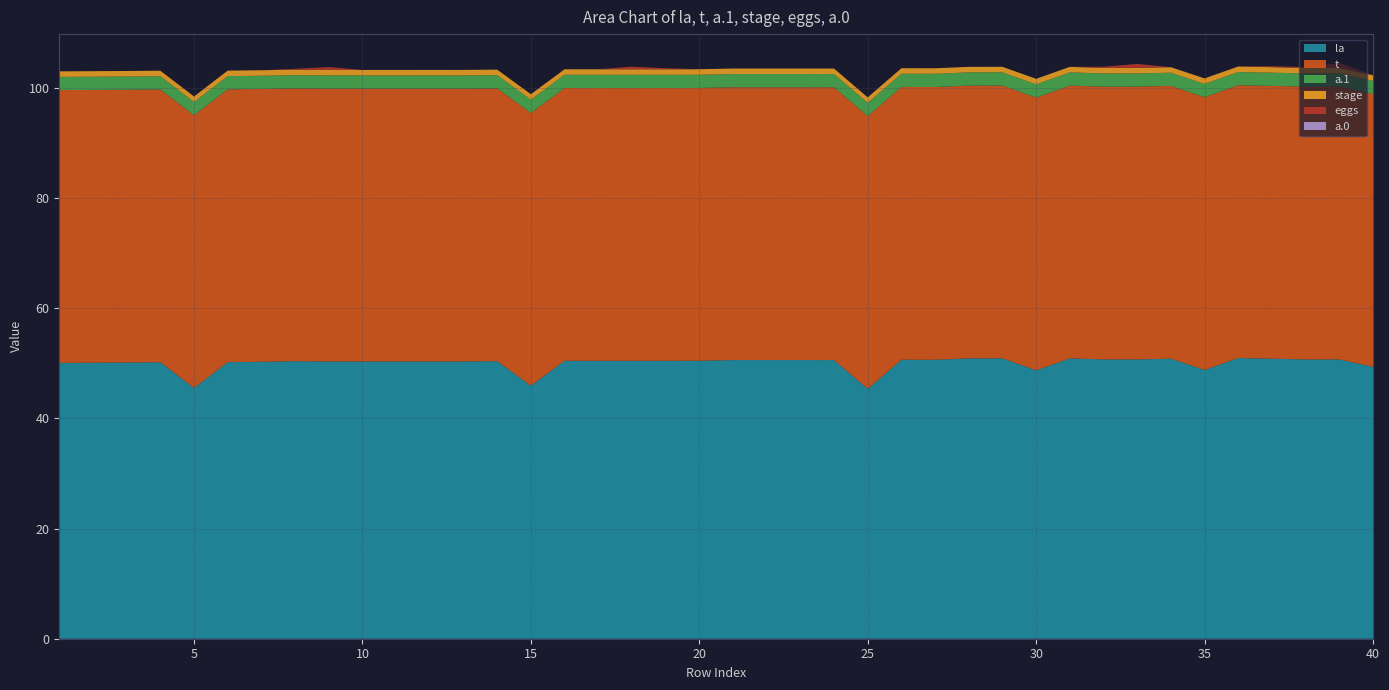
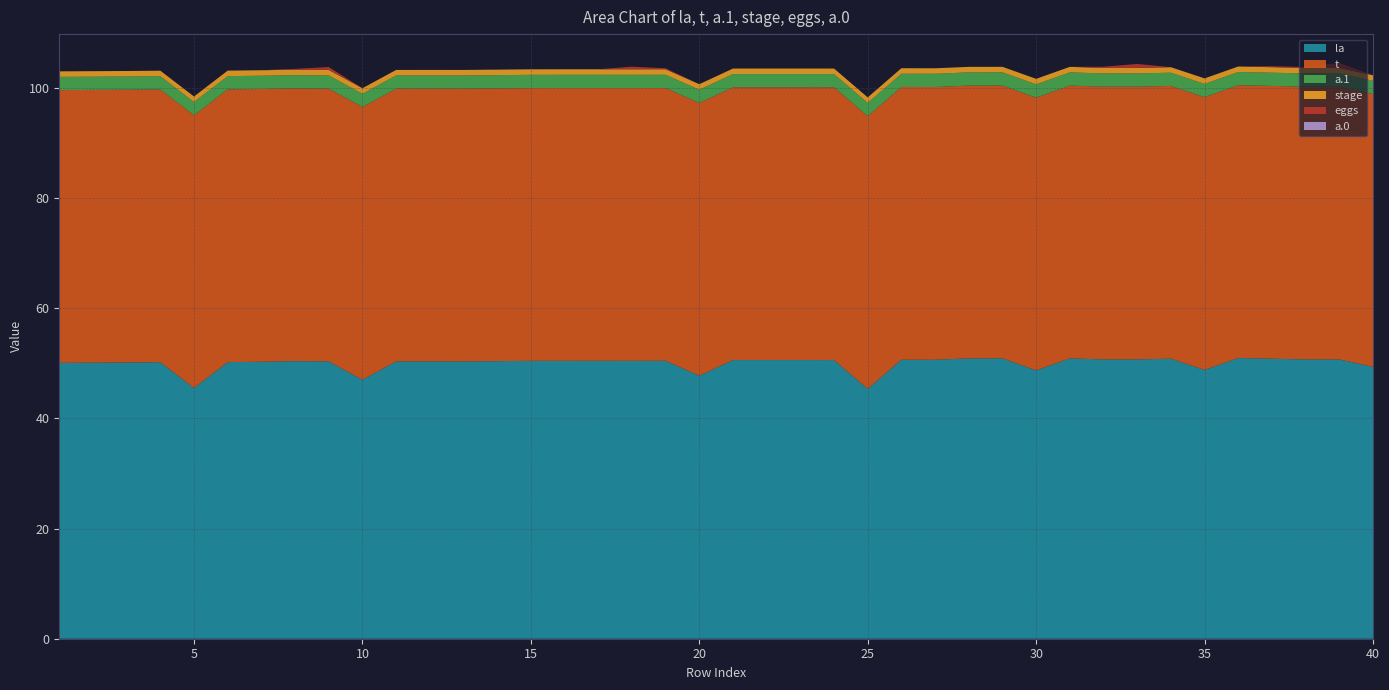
la, 10: 50 -> 47
la, 15: 46 -> 50
la, 20: 50 -> 48
